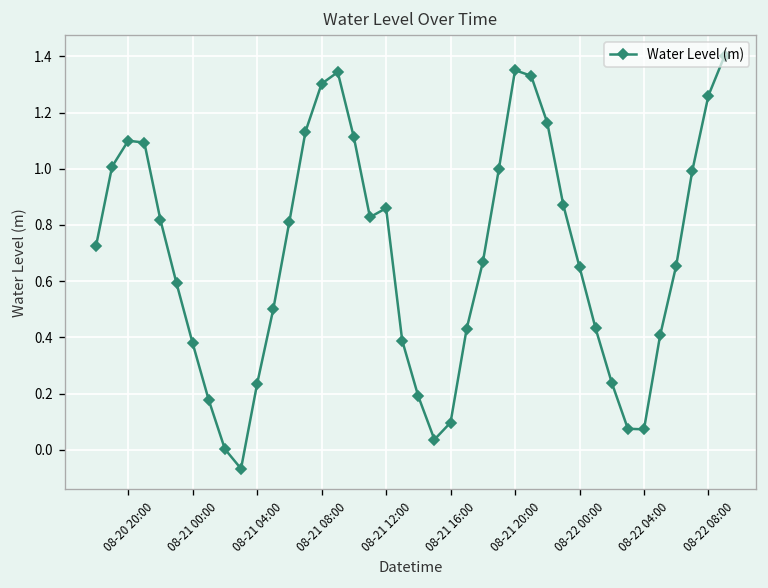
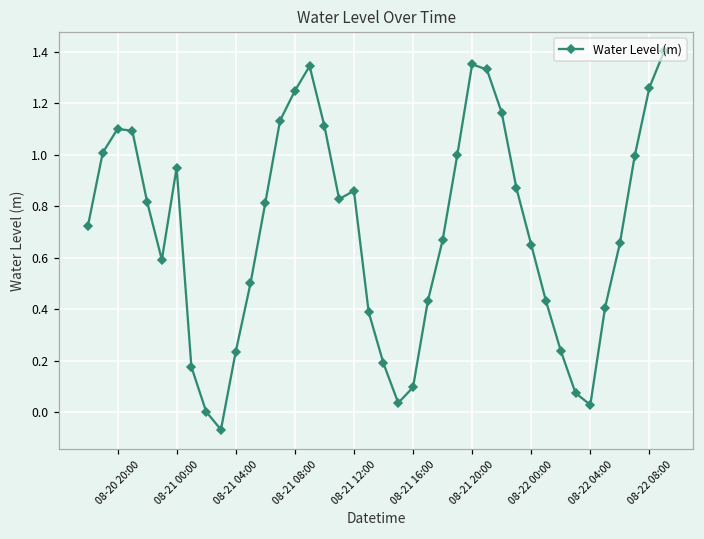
08-21 00:00: 0.38 -> 0.95
08-21 08:00: 1.30 -> 1.25
08-22 04:00: 0.07 -> 0.03
